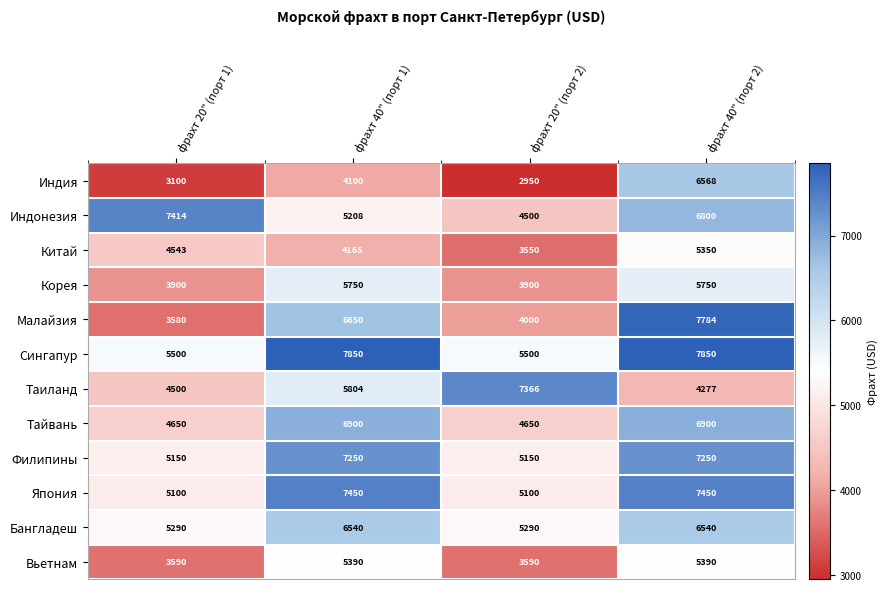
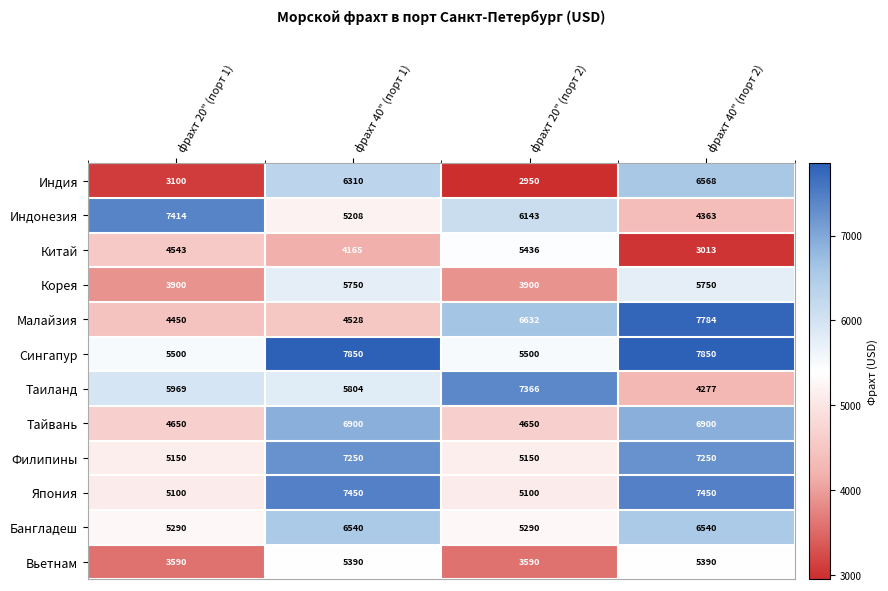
Индия, фрахт 40" (порт 1): 4100 -> 6310
Индонезия, фрахт 20" (порт 2): 4500 -> 6143
Индонезия, фрахт 40" (порт 2): 6800 -> 4363
Китай, фрахт 20" (порт 2): 3550 -> 5436
Китай, фрахт 40" (порт 2): 5350 -> 3013
Малайзия, фрахт 20" (порт 1): 3580 -> 4450
Малайзия, фрахт 40" (порт 1): 6650 -> 4528
Малайзия, фрахт 20" (порт 2): 4000 -> 6632
Таиланд, фрахт 20" (порт 1): 4500 -> 5969
